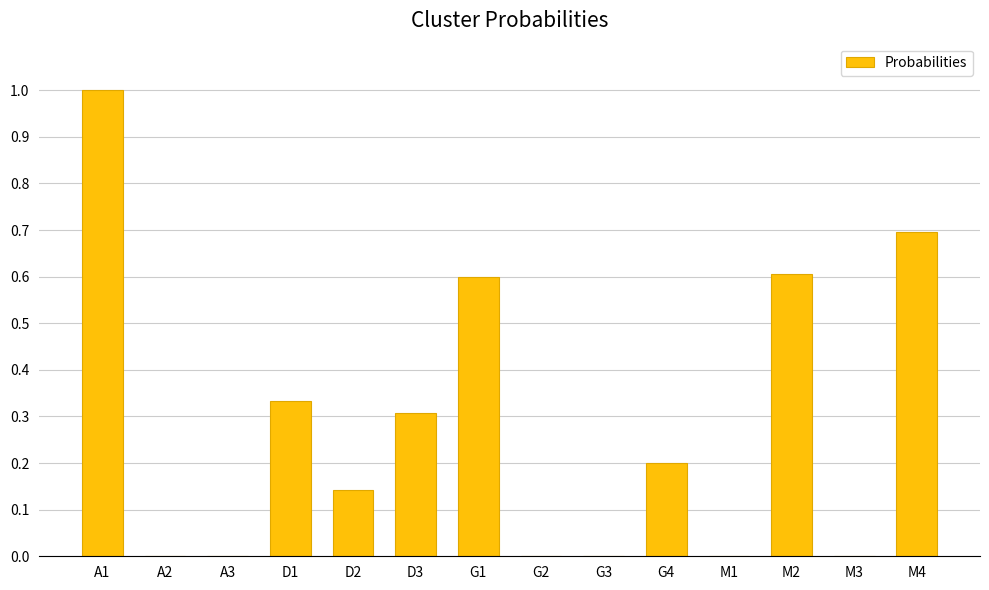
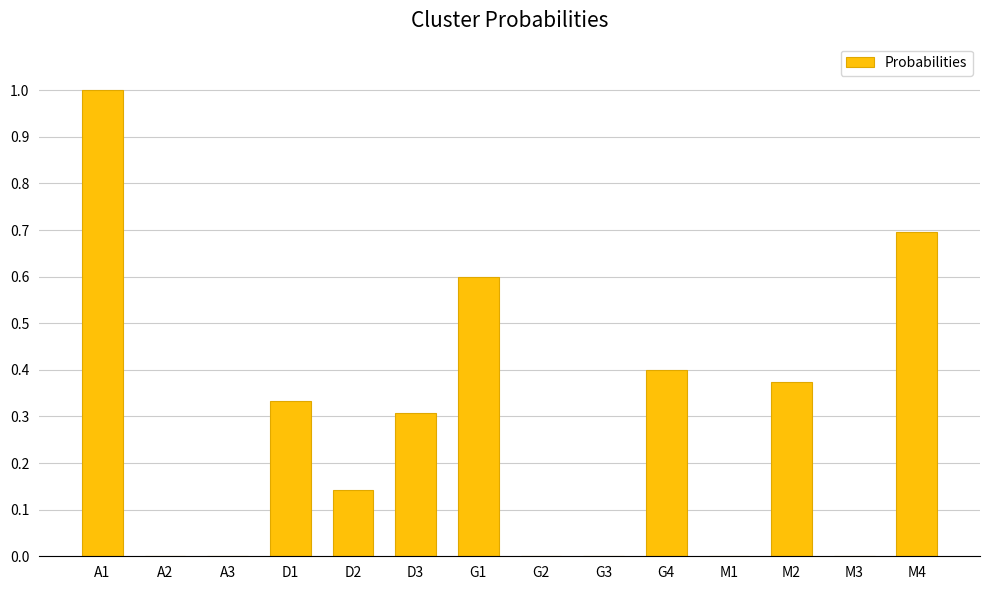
G4: 0.2 -> 0.4
M2: 0.61 -> 0.38
